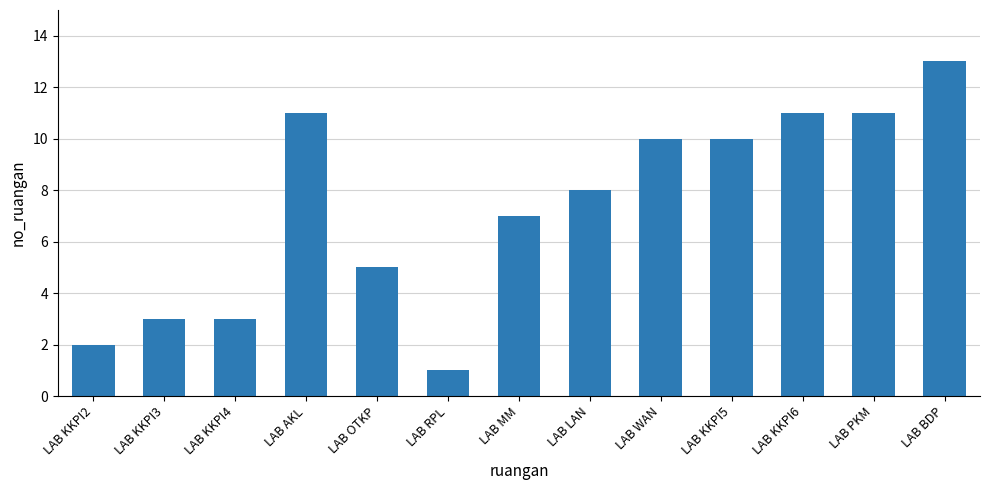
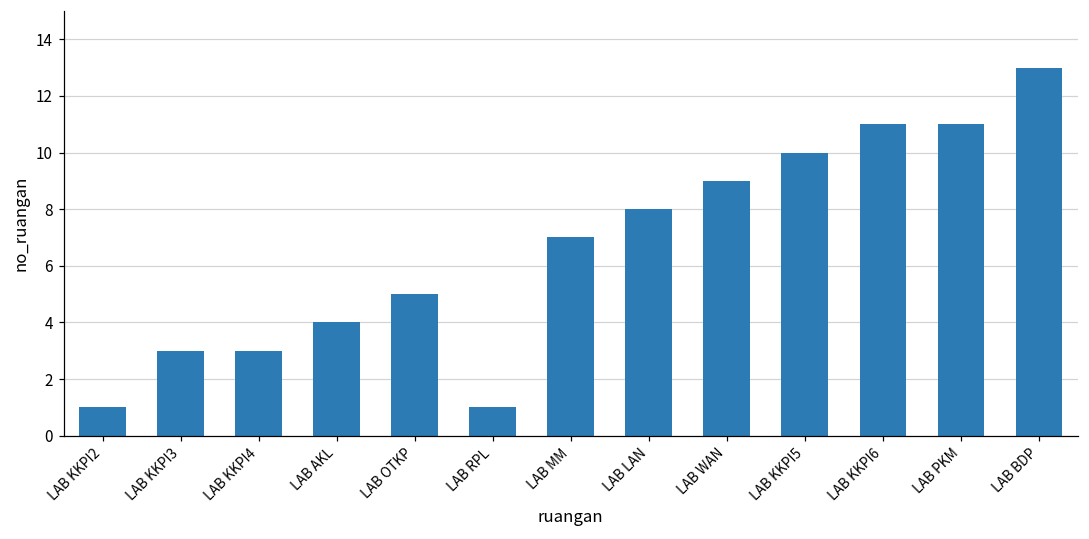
LAB KKPI2: 2 -> 1
LAB AKL: 11 -> 4
LAB WAN: 10 -> 9
